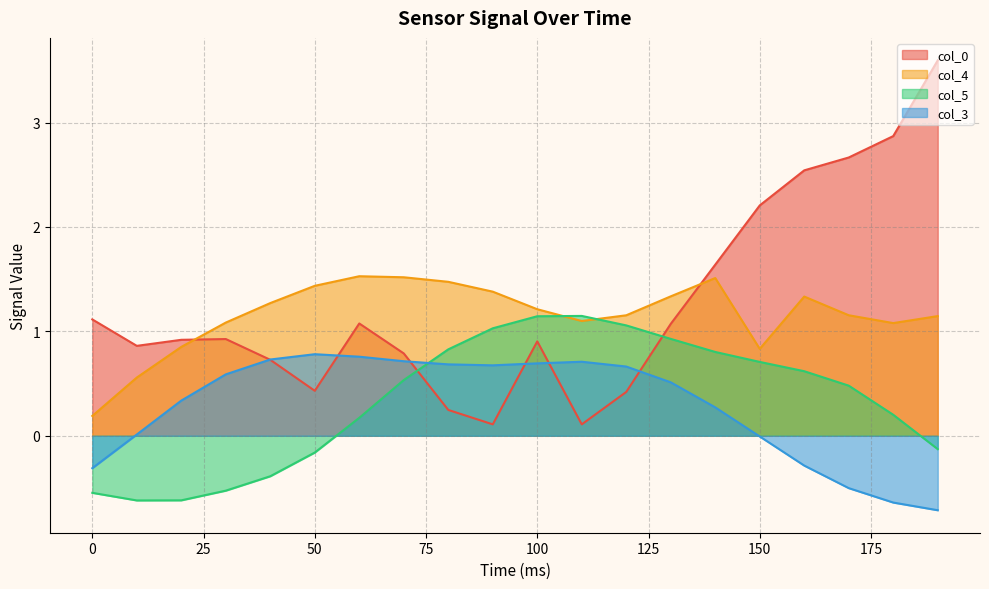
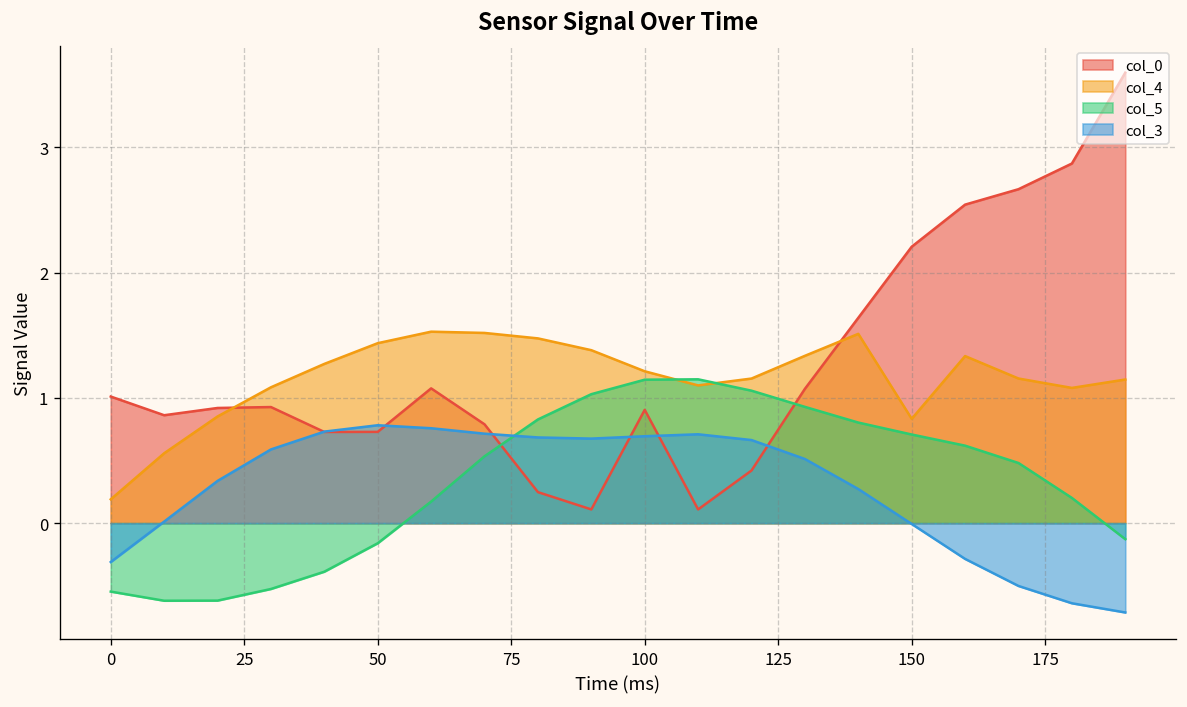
col_0, 0: 1.11 -> 1.01
col_0, 50: 0.43 -> 0.73
